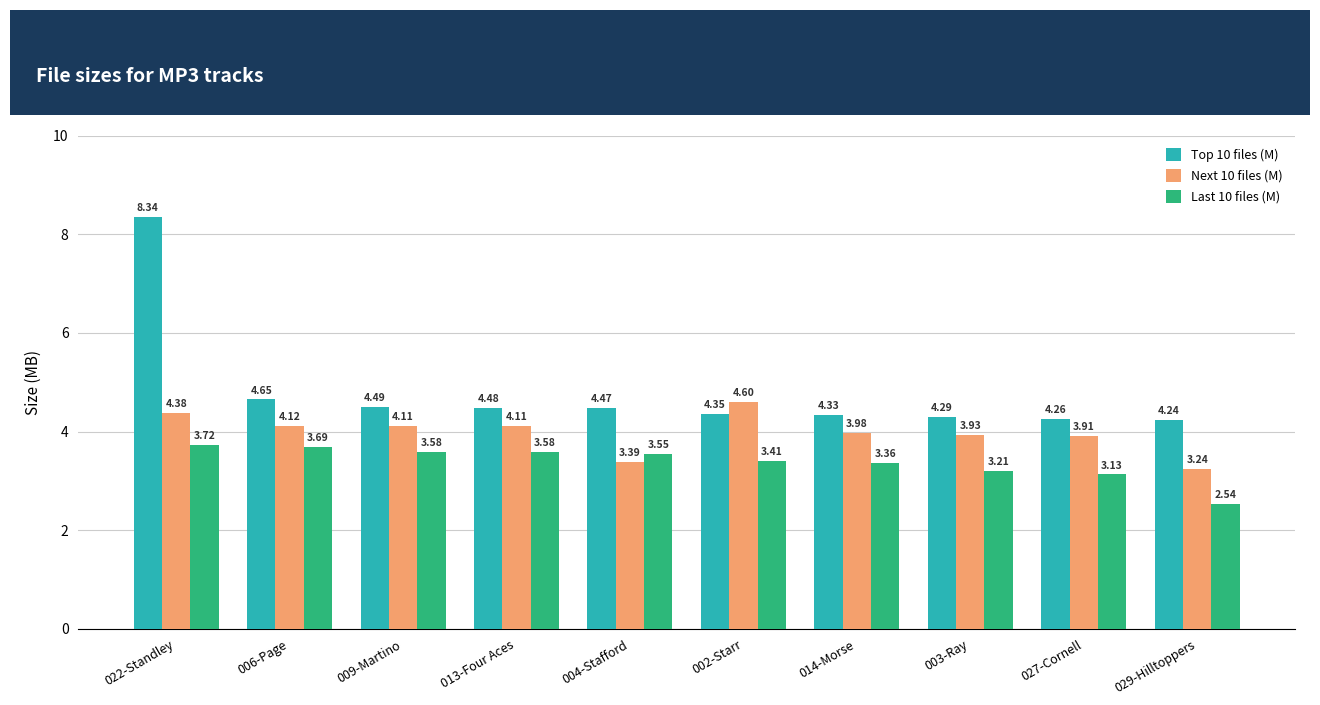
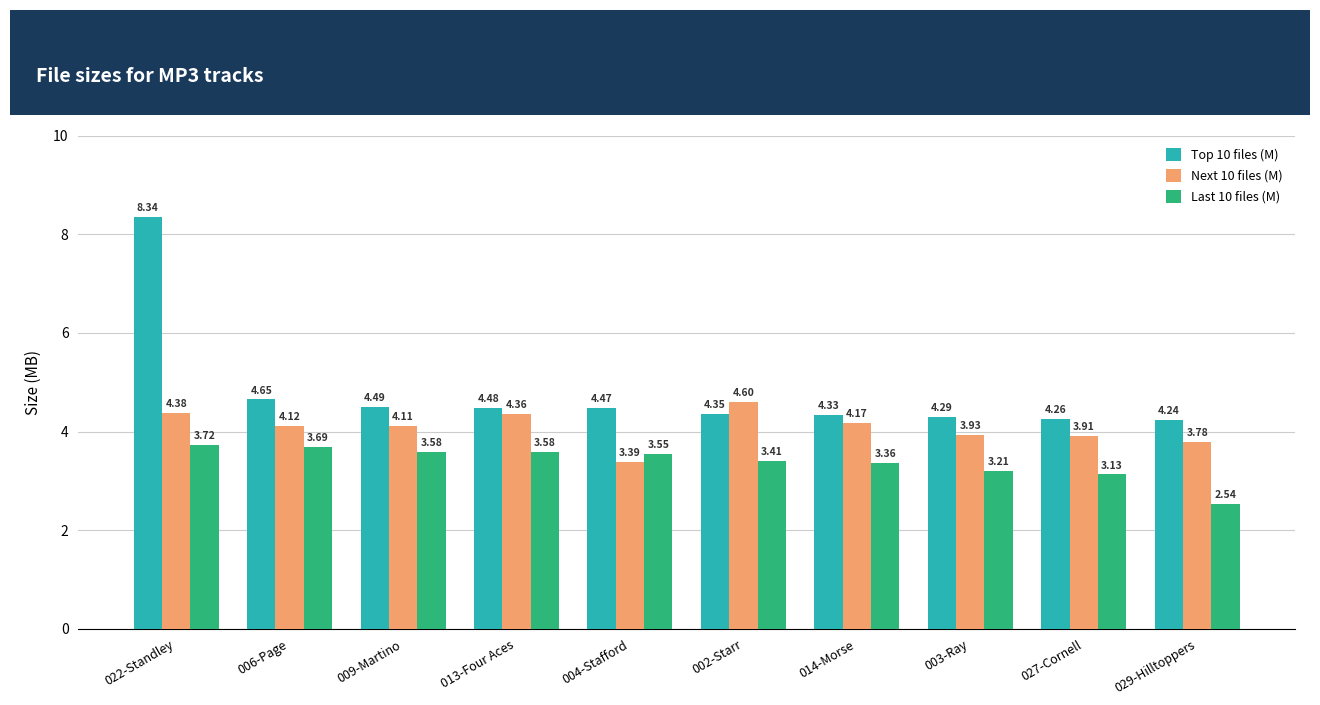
Next 10 files (M), 013-Four Aces: 4.11 -> 4.36
Next 10 files (M), 014-Morse: 3.98 -> 4.17
Next 10 files (M), 029-Hilltoppers: 3.24 -> 3.78
